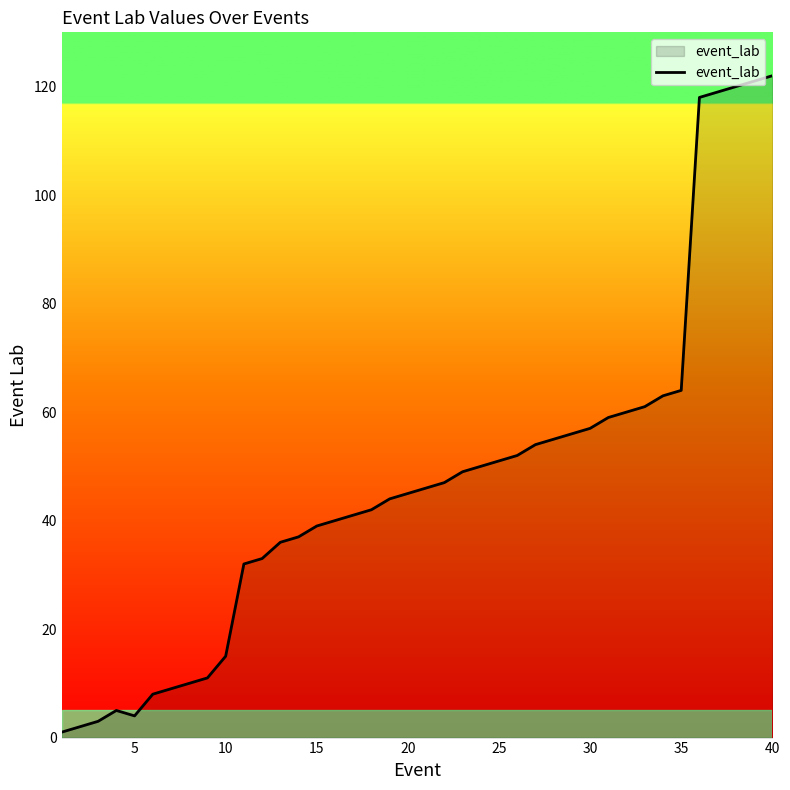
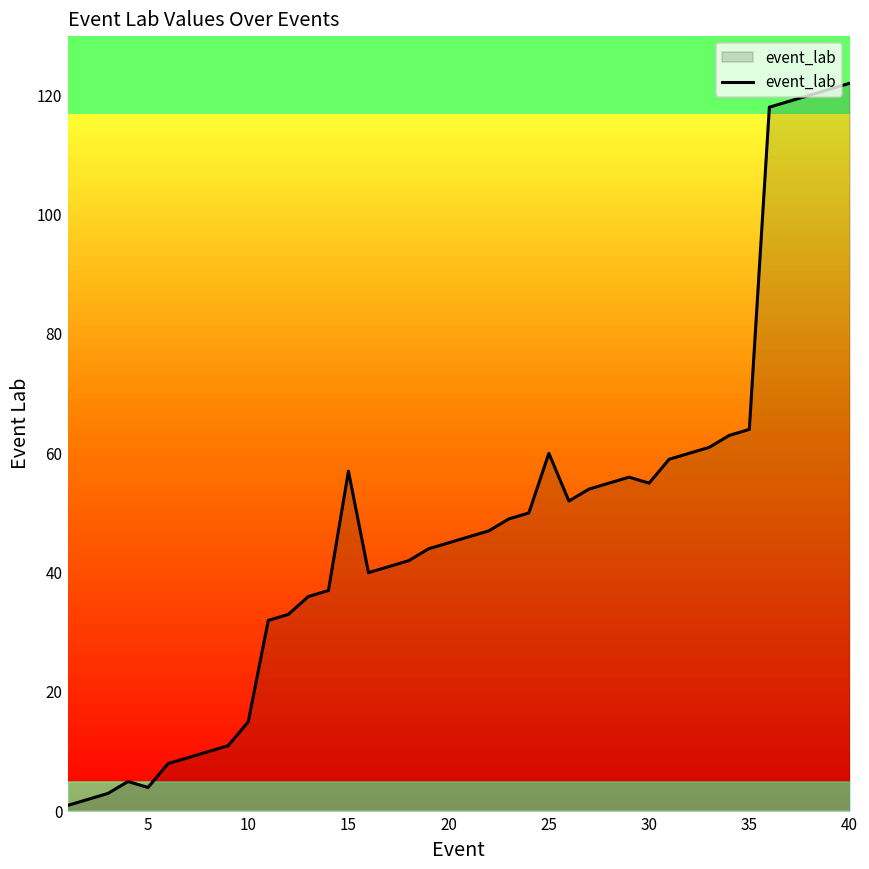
15: 39 -> 57
25: 51 -> 60
30: 57 -> 55
